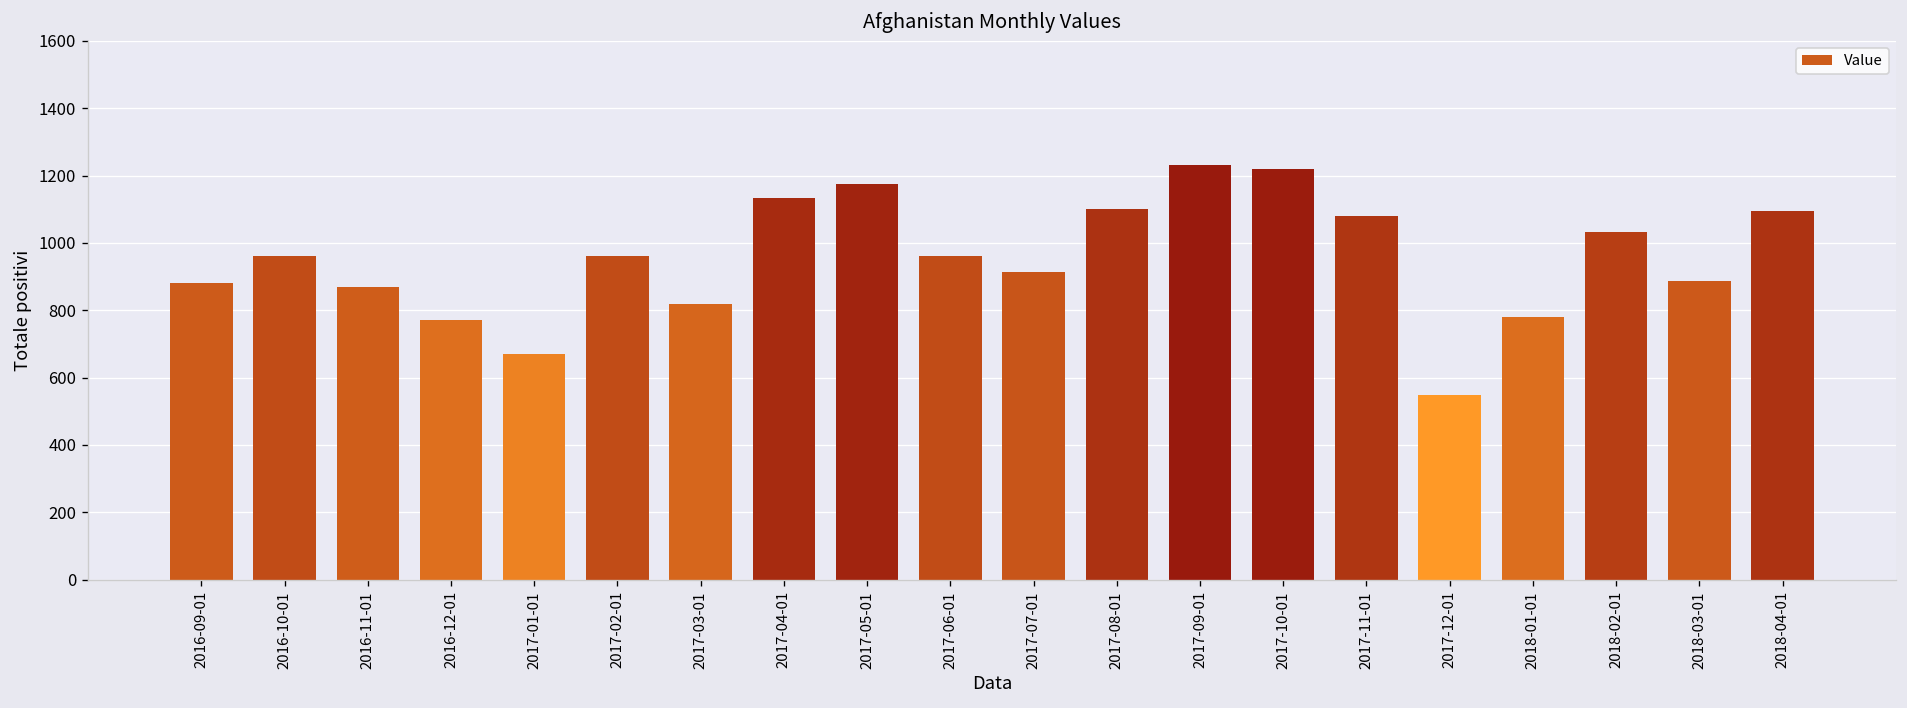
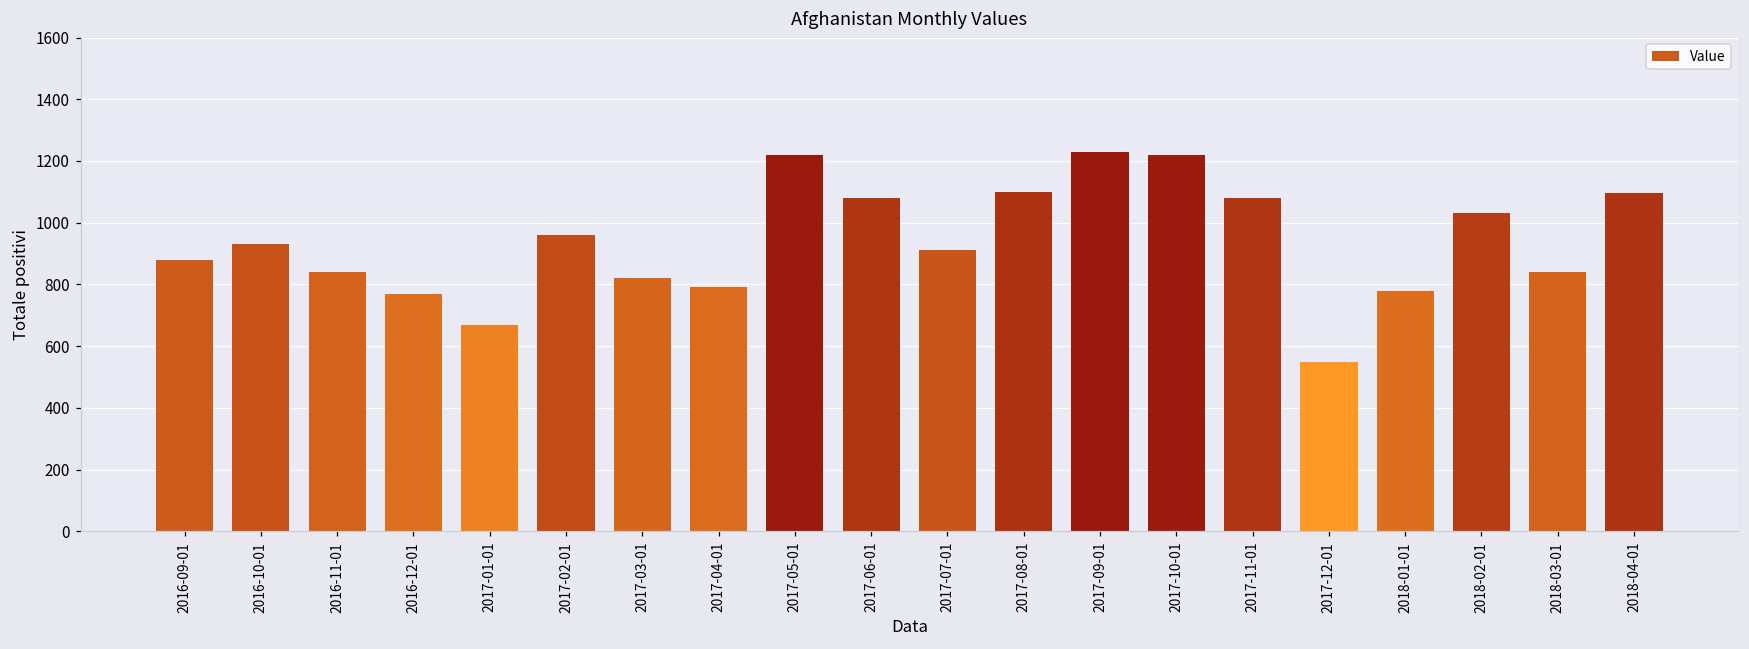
2016-10-01: 960 -> 930
2016-11-01: 870 -> 840
2017-04-01: 1130 -> 790
2017-05-01: 1180 -> 1220
2017-06-01: 960 -> 1080
2018-03-01: 890 -> 840
